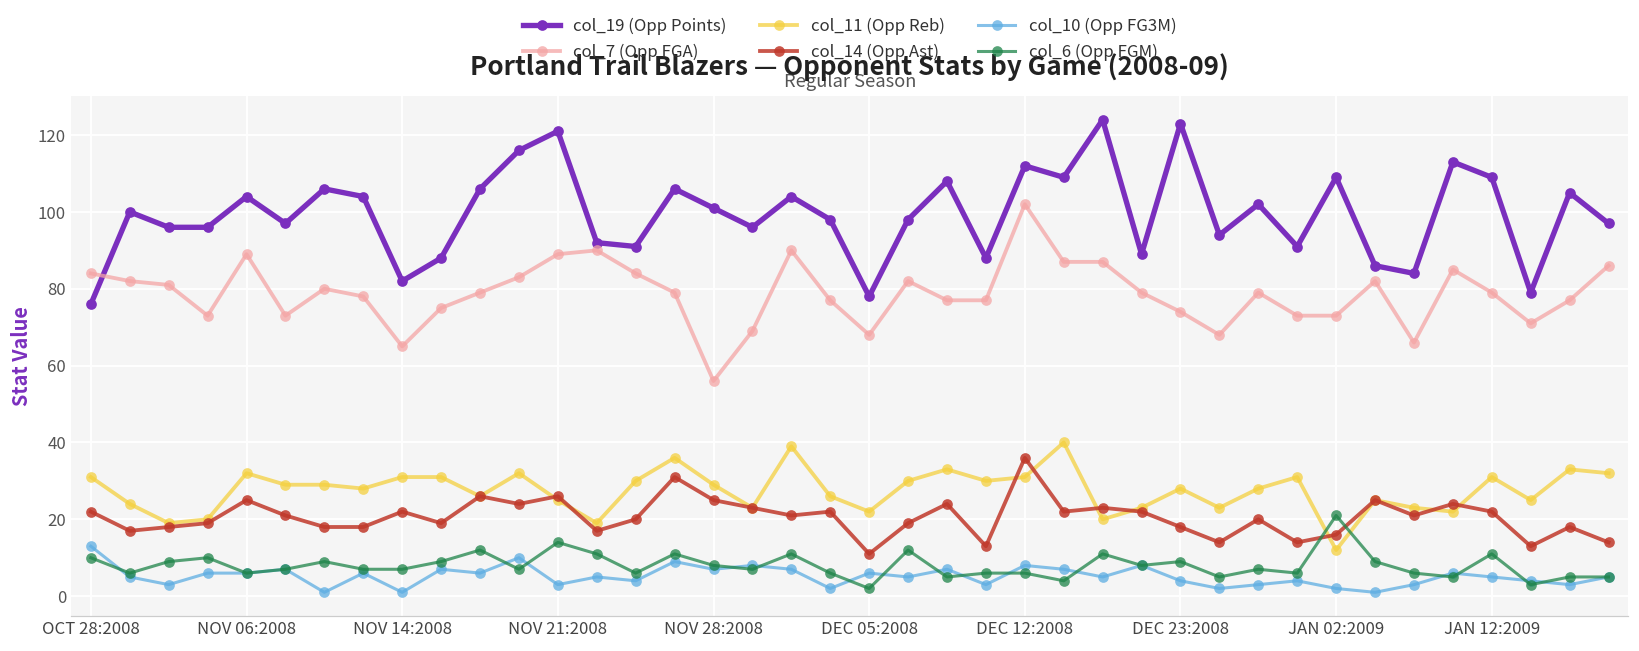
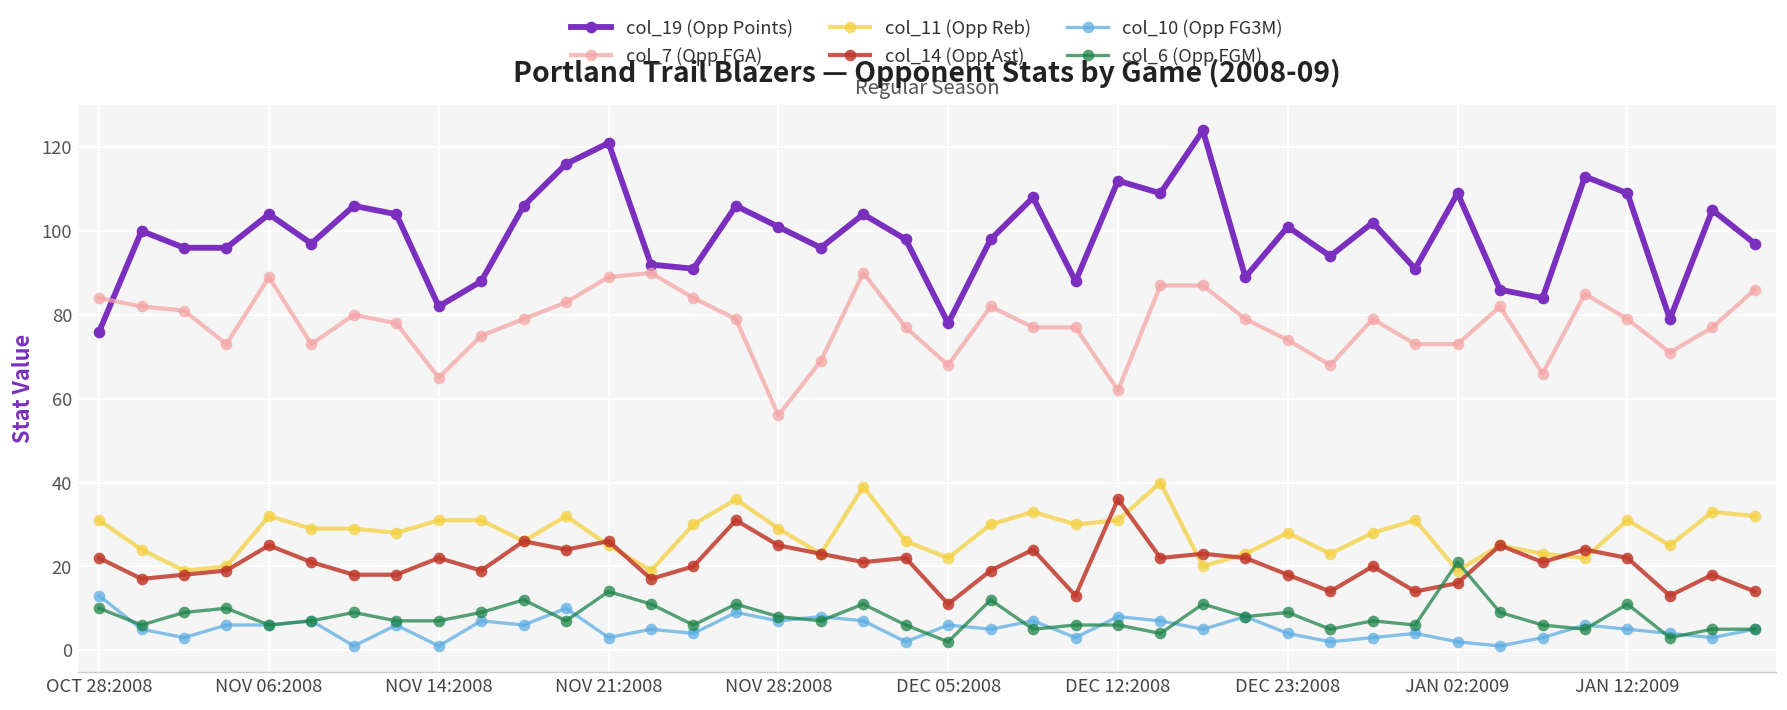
col_7 (Opp FGA), DEC 12:2008: 102 -> 62
col_19 (Opp Points), DEC 23:2008: 123 -> 101
col_11 (Opp Reb), JAN 02:2009: 12 -> 19
